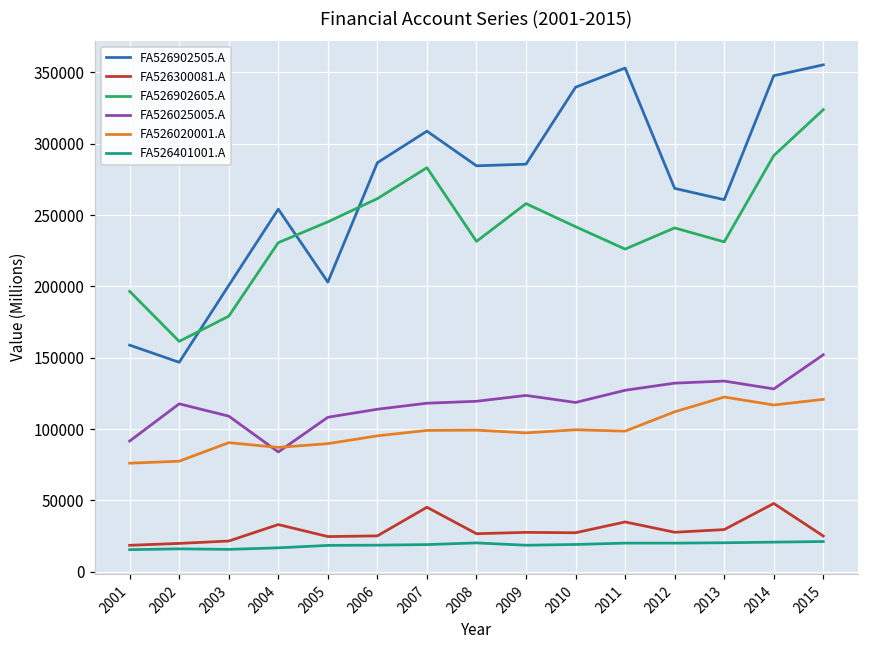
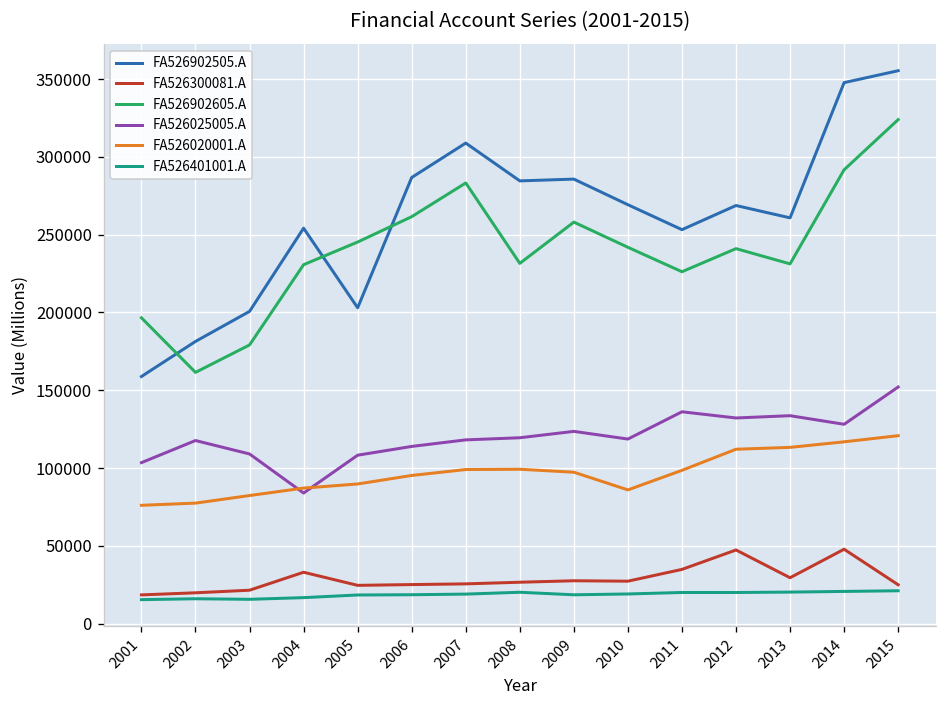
FA526025005.A, 2001: 92000 -> 104000
FA526902505.A, 2002: 147000 -> 181000
FA526020001.A, 2003: 91000 -> 82000
FA526300081.A, 2007: 45000 -> 26000
FA526902505.A, 2010: 340000 -> 269000
FA526020001.A, 2010: 100000 -> 86000
FA526902505.A, 2011: 353000 -> 253000
FA526025005.A, 2011: 127000 -> 136000
FA526300081.A, 2012: 28000 -> 47000
FA526020001.A, 2013: 122000 -> 113000
